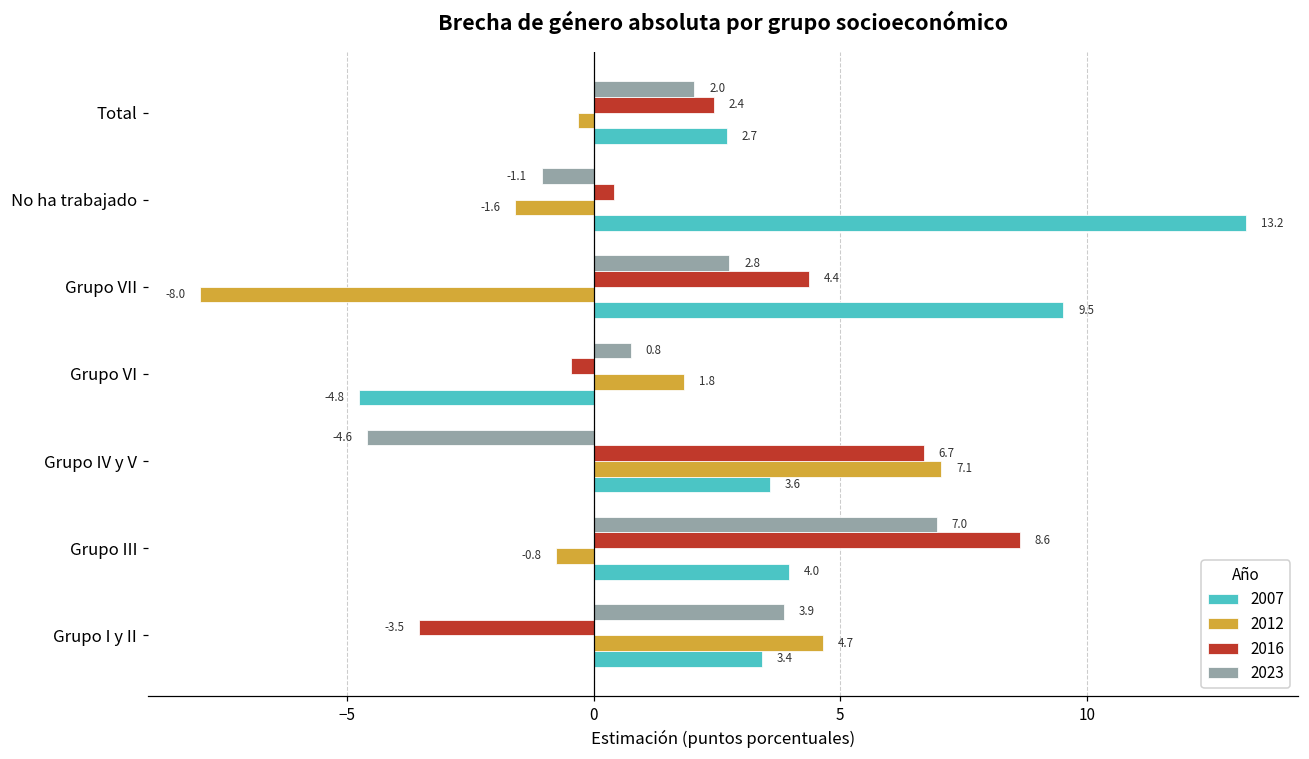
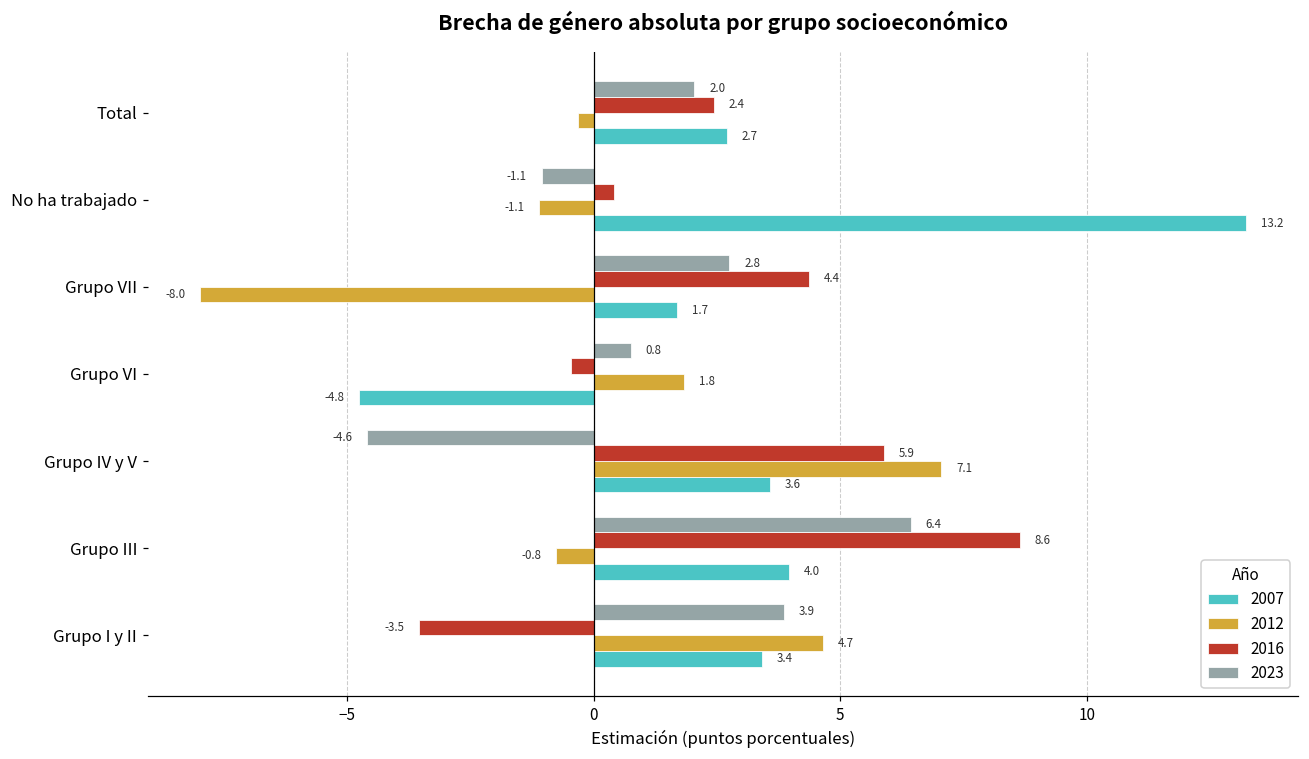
2012, No ha trabajado: -1.6 -> -1.1
2007, Grupo VII: 9.5 -> 1.7
2016, Grupo IV y V: 6.7 -> 5.9
2023, Grupo III: 7.0 -> 6.4
